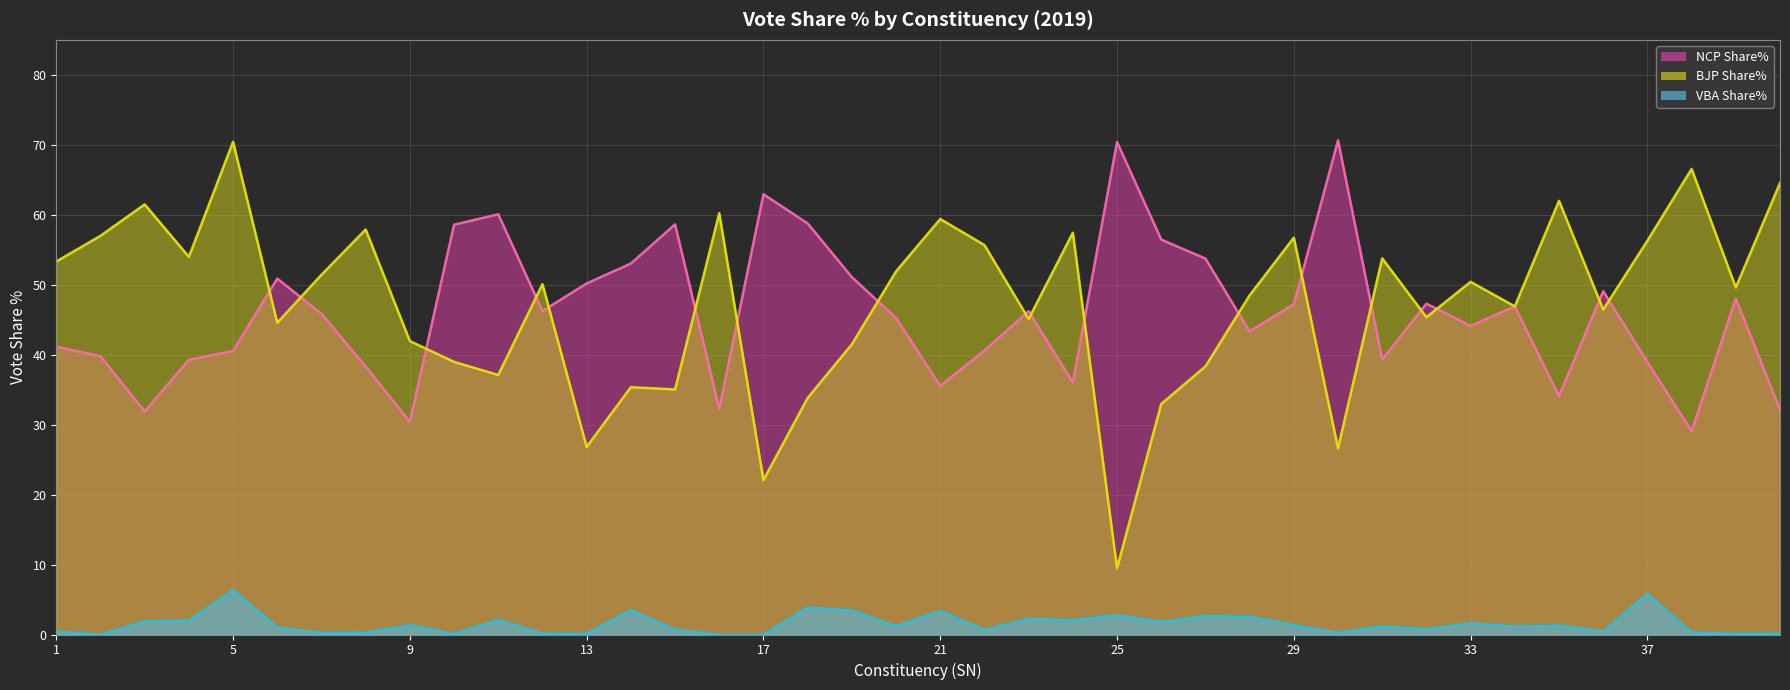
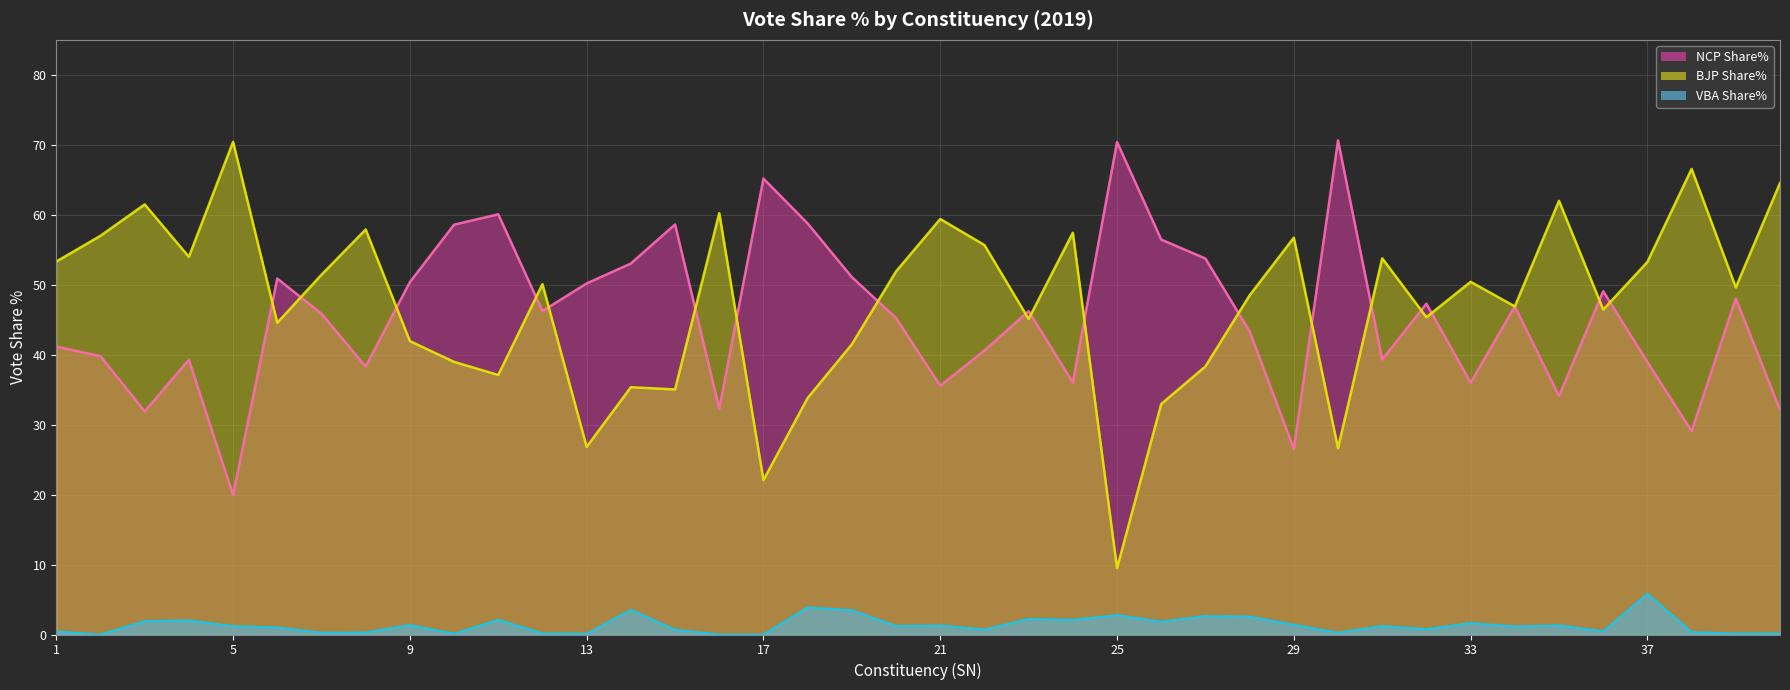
NCP Share%, 5: 41 -> 20
VBA Share%, 5: 6 -> 1
NCP Share%, 9: 30 -> 50
NCP Share%, 17: 63 -> 65
VBA Share%, 21: 3 -> 1
NCP Share%, 29: 47 -> 27
NCP Share%, 33: 44 -> 36
BJP Share%, 37: 56 -> 53
